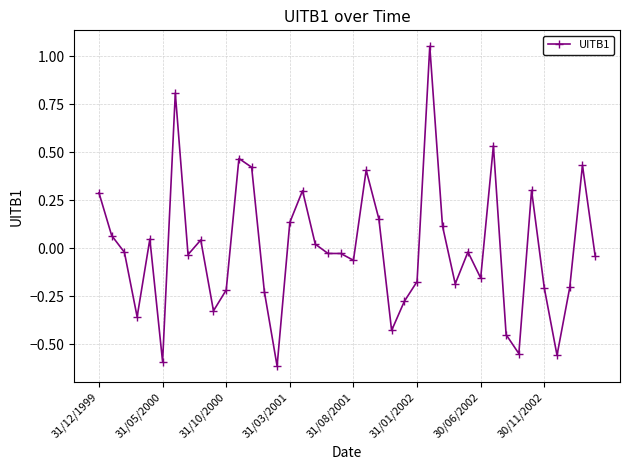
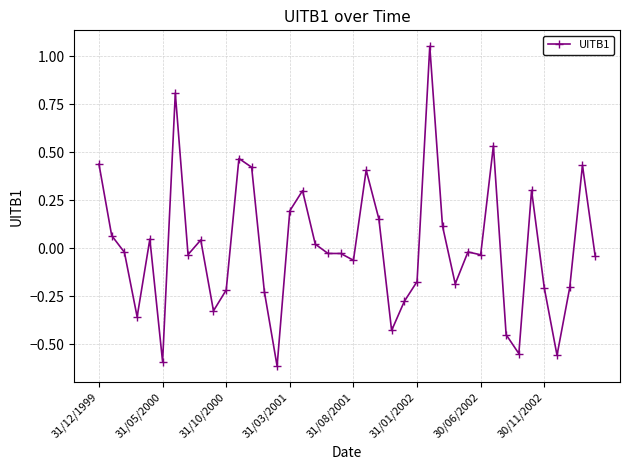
31/12/1999: 0.29 -> 0.44
31/03/2001: 0.14 -> 0.20
30/06/2002: -0.15 -> -0.03
